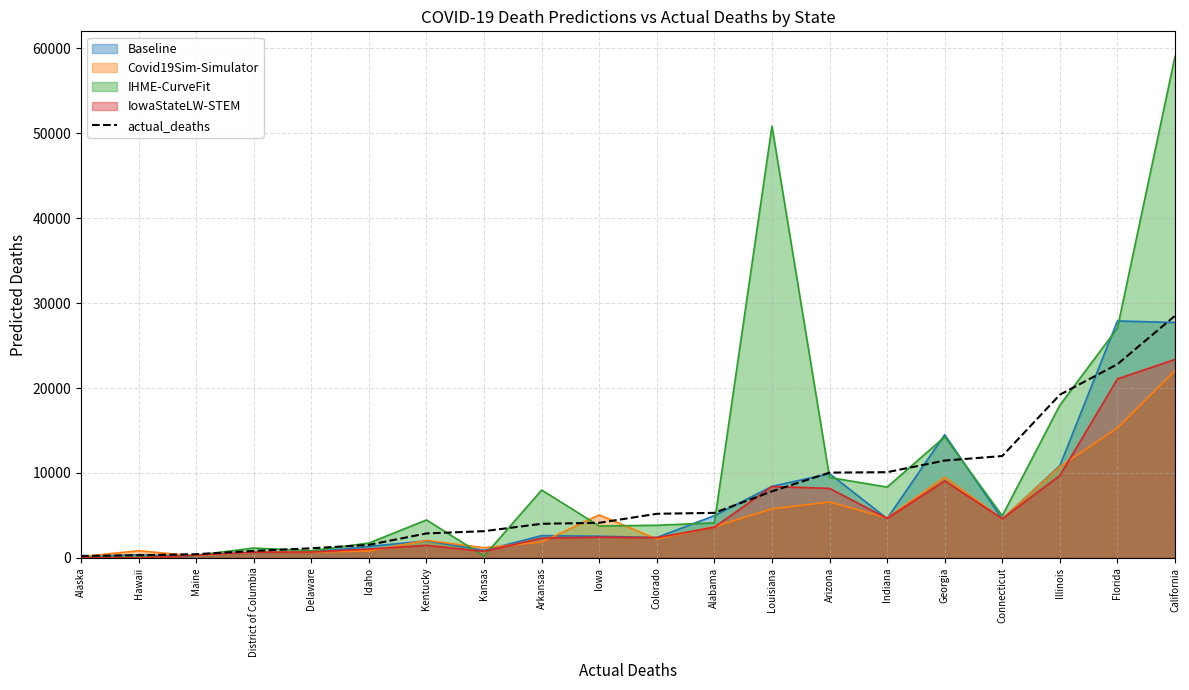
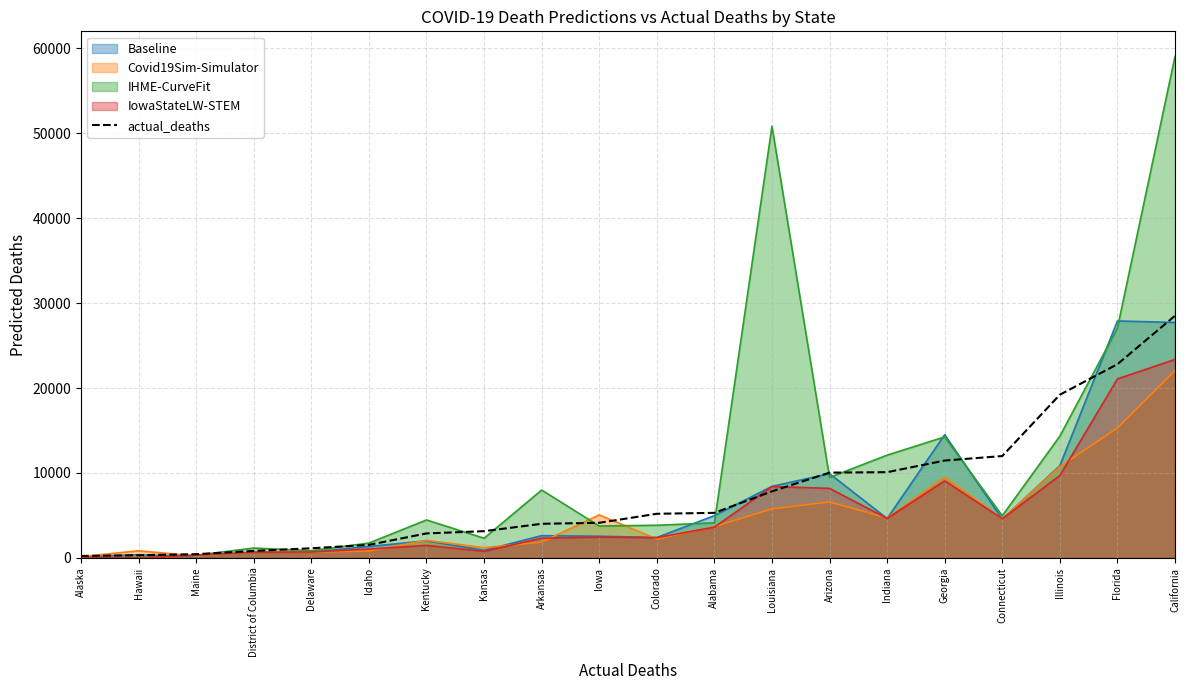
IHME-CurveFit, Kansas: 0 -> 2000
IHME-CurveFit, Indiana: 8000 -> 12000
IHME-CurveFit, Illinois: 18000 -> 14000
